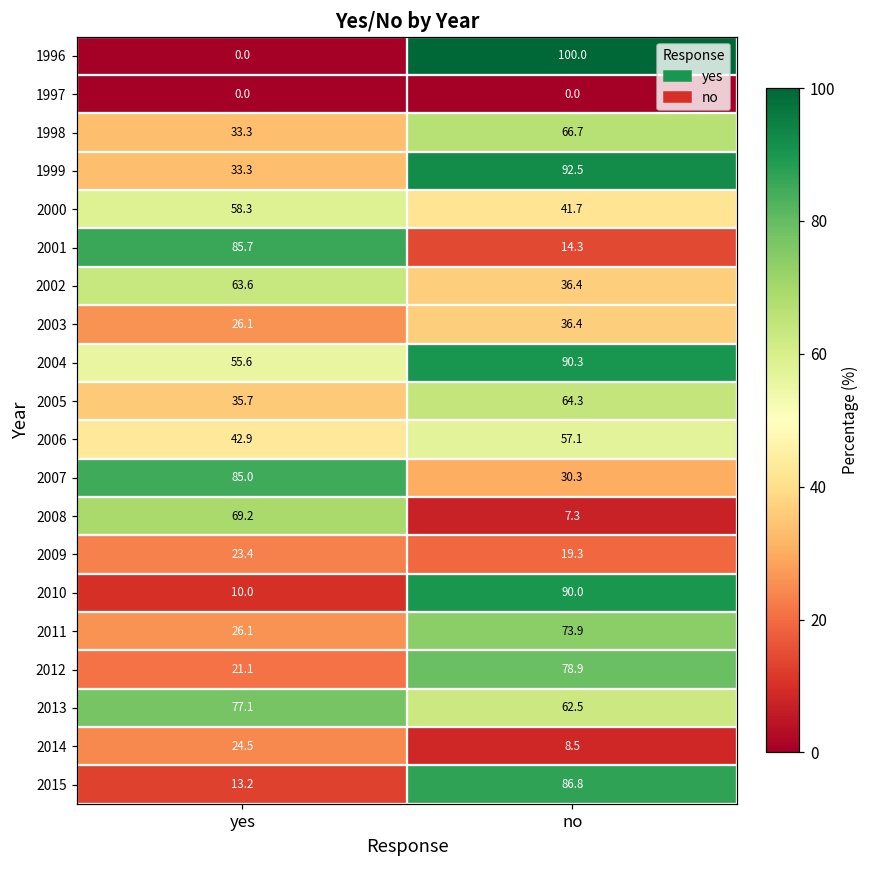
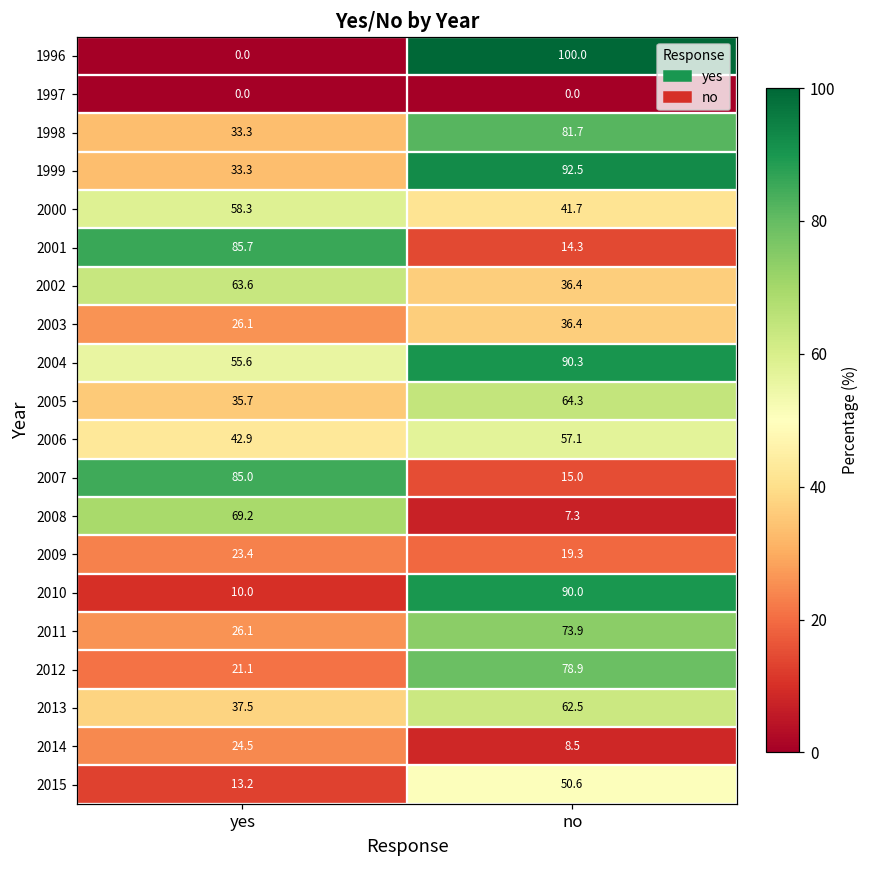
1998, no: 66.7 -> 81.7
2007, no: 30.3 -> 15.0
2013, yes: 77.1 -> 37.5
2015, no: 86.8 -> 50.6
